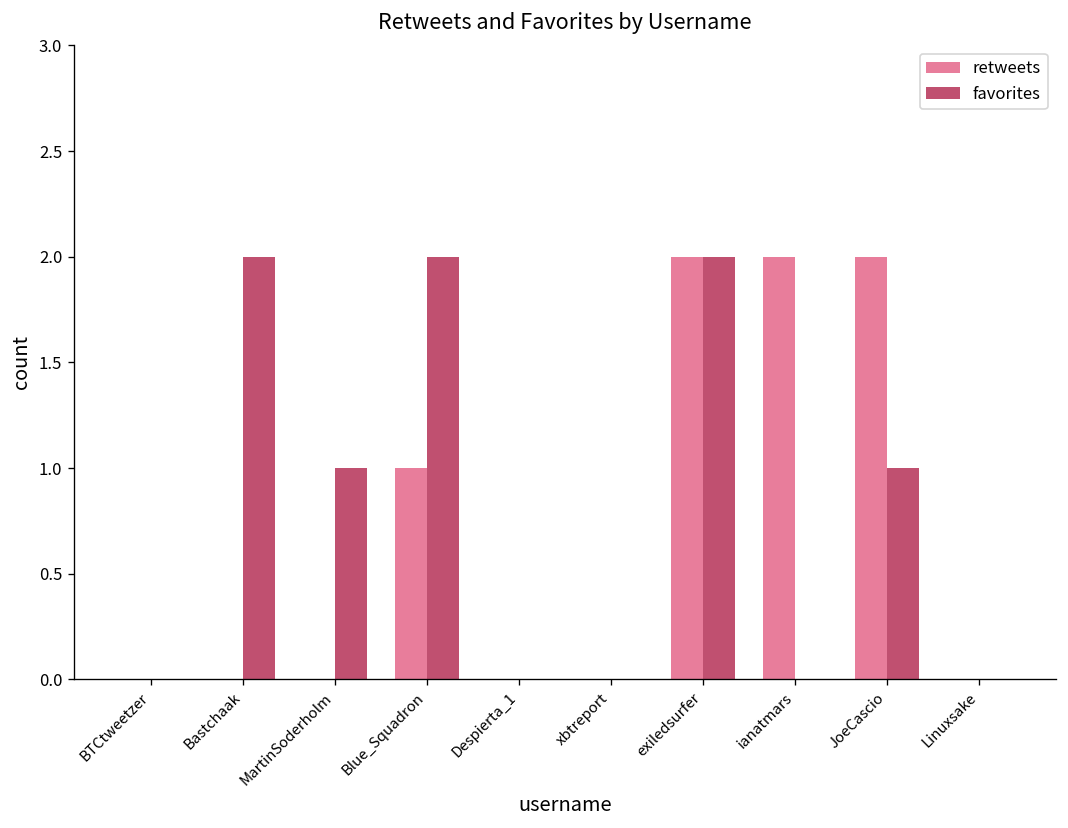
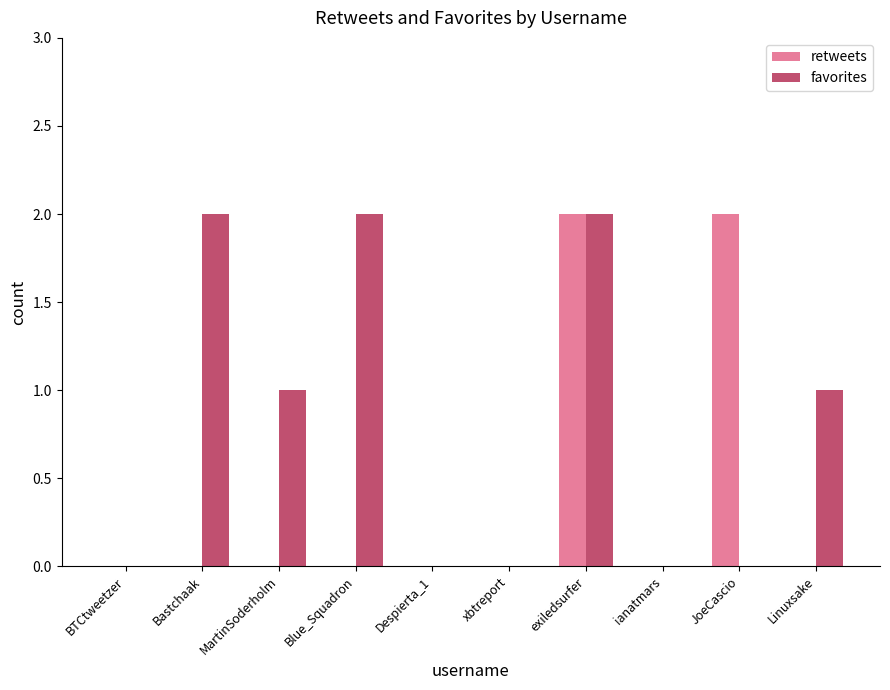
retweets, Blue_Squadron: 1 -> 0
retweets, ianatmars: 2 -> 0
favorites, JoeCascio: 1 -> 0
favorites, Linuxsake: 0 -> 1
